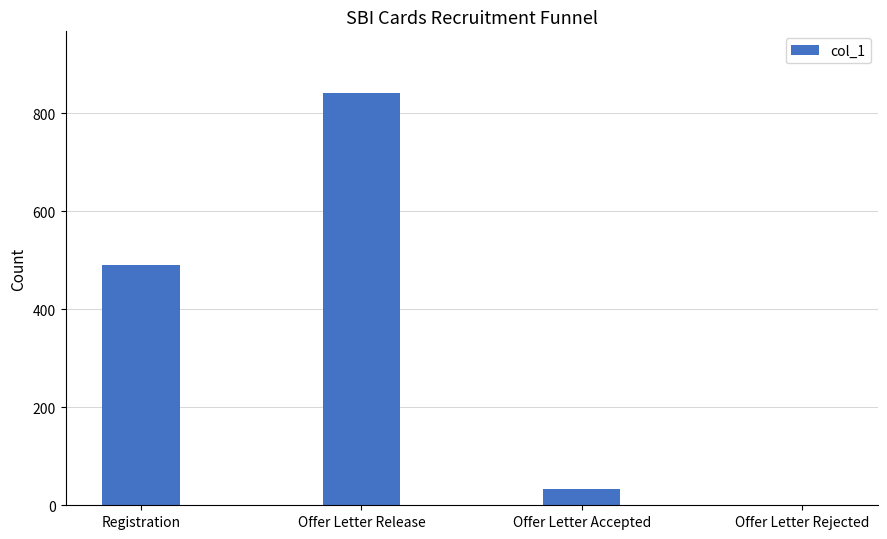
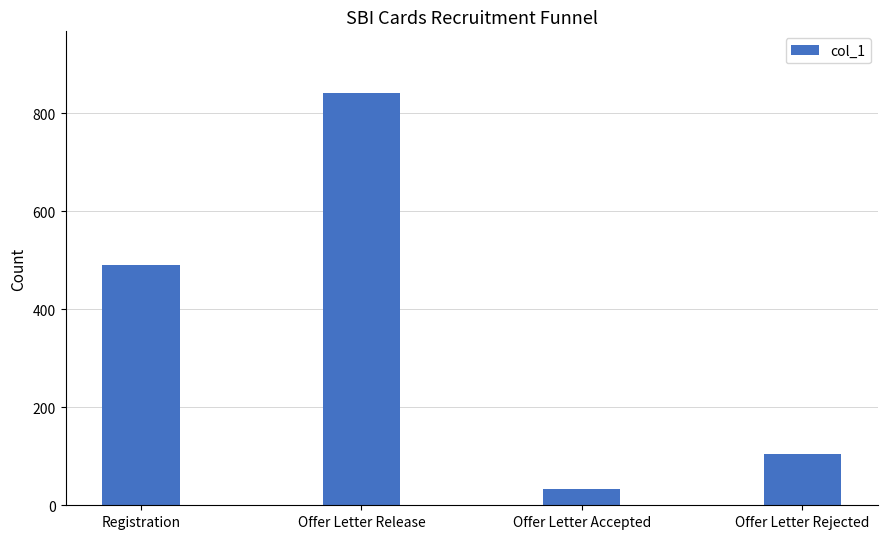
Offer Letter Rejected: 0 -> 110
